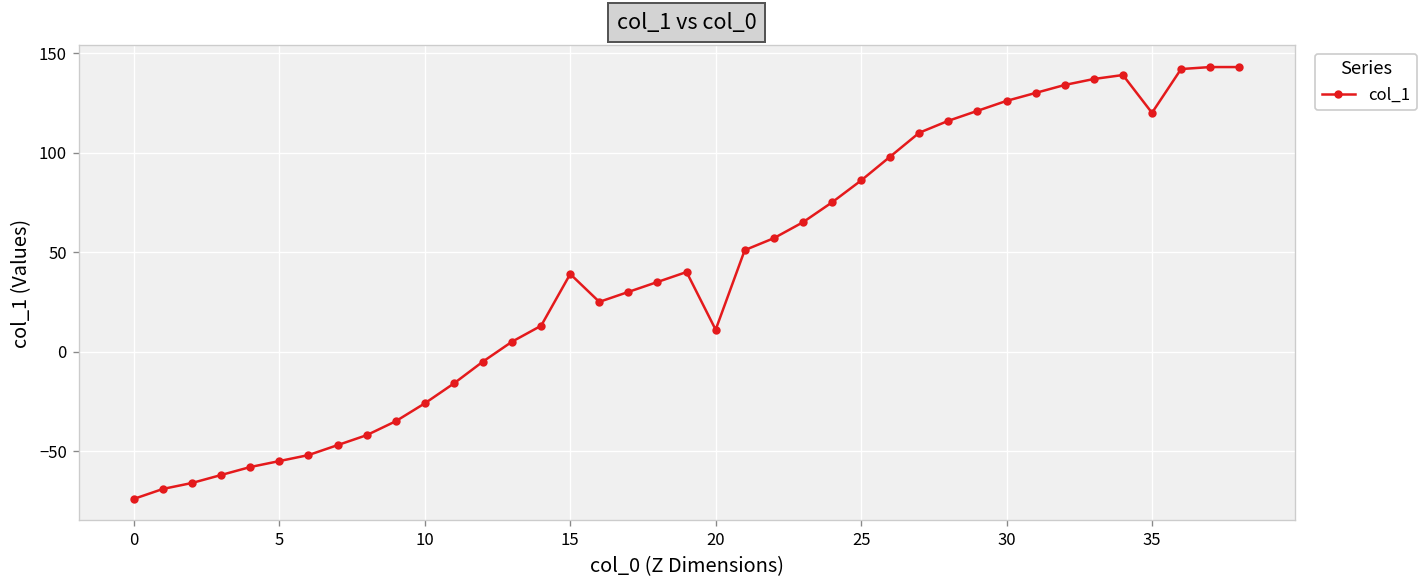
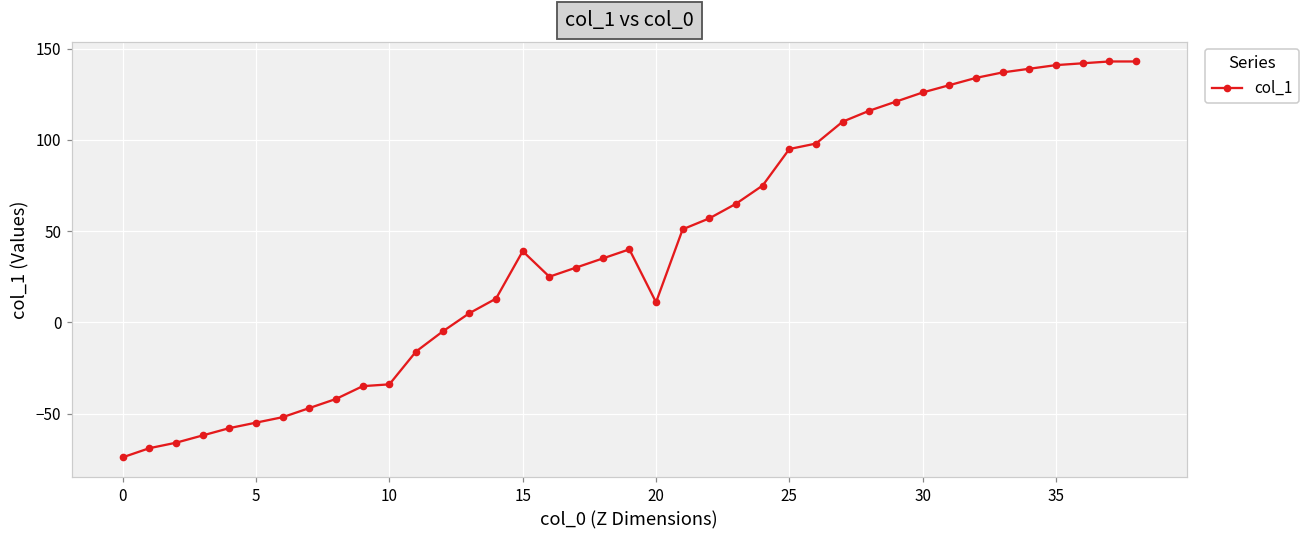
10: -26 -> -34
25: 86 -> 95
35: 120 -> 141
